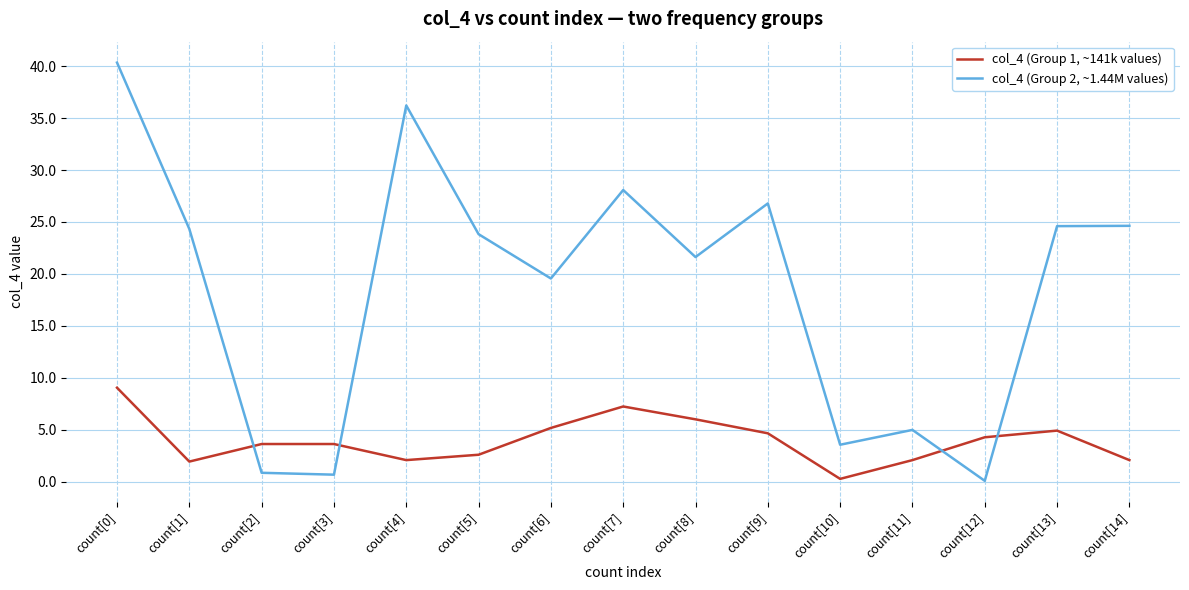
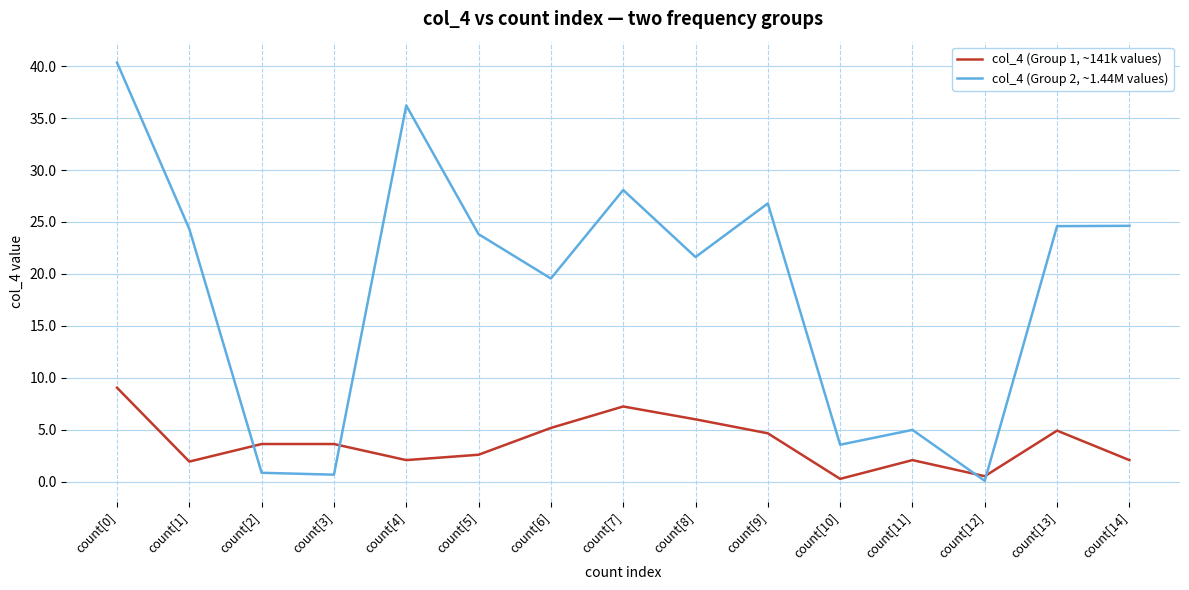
col_4 (Group 1, ~141k values), count[12]: 4.3 -> 0.5
